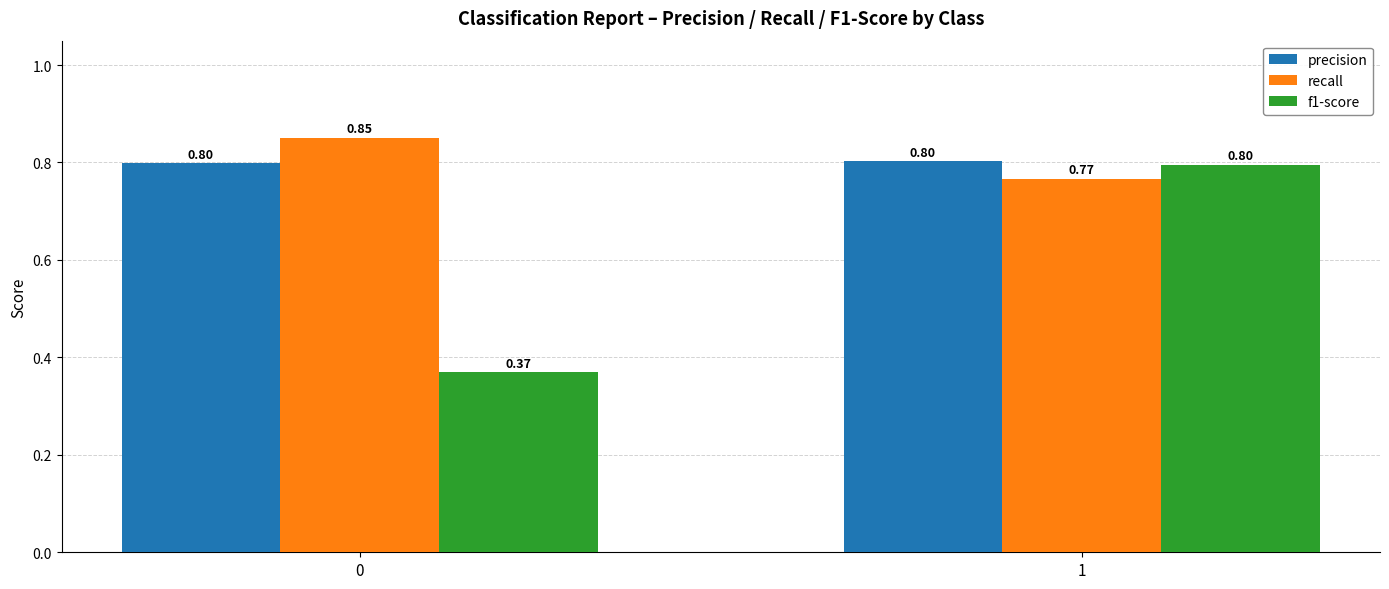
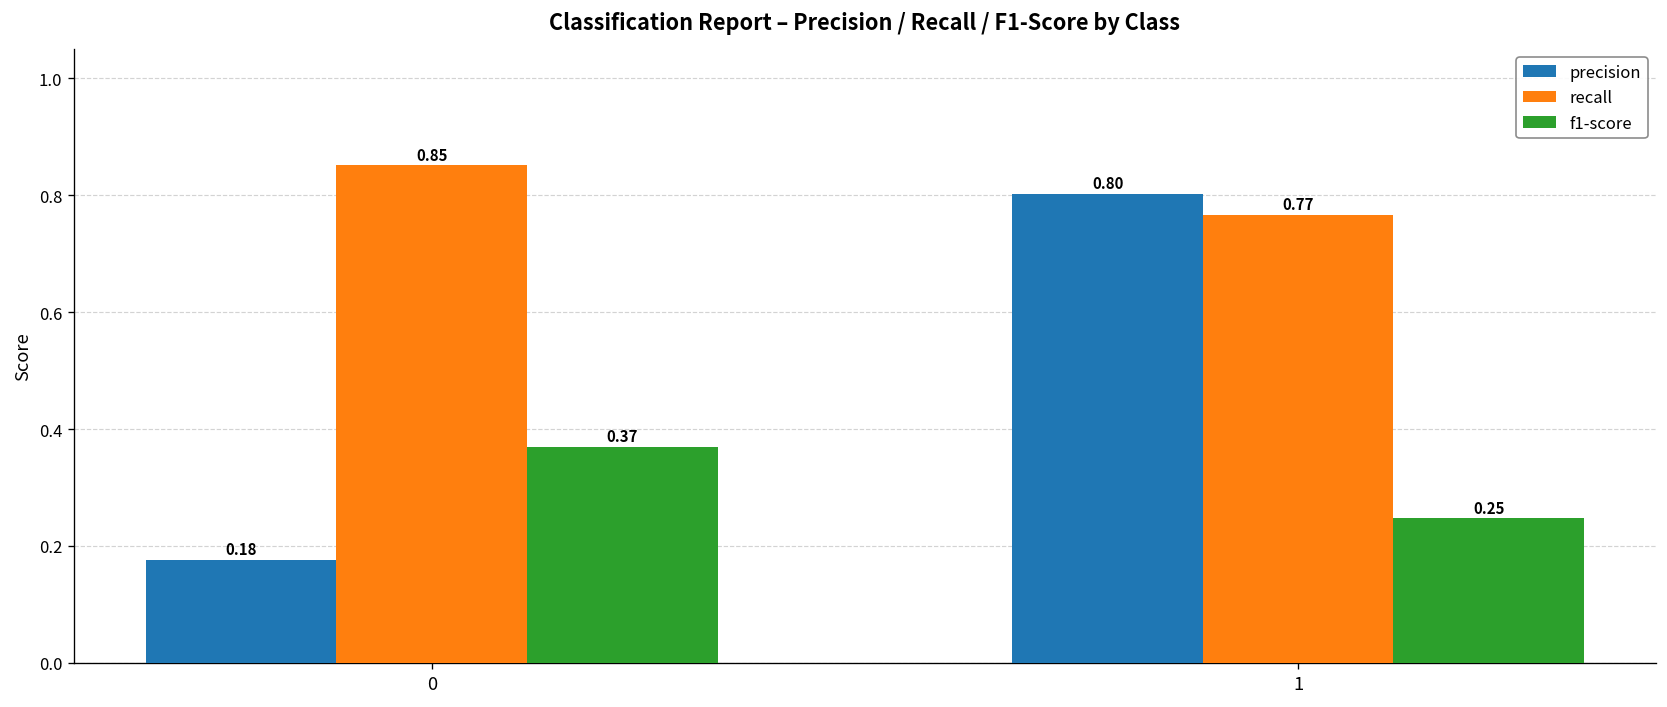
precision, 0: 0.80 -> 0.18
f1-score, 1: 0.80 -> 0.25
